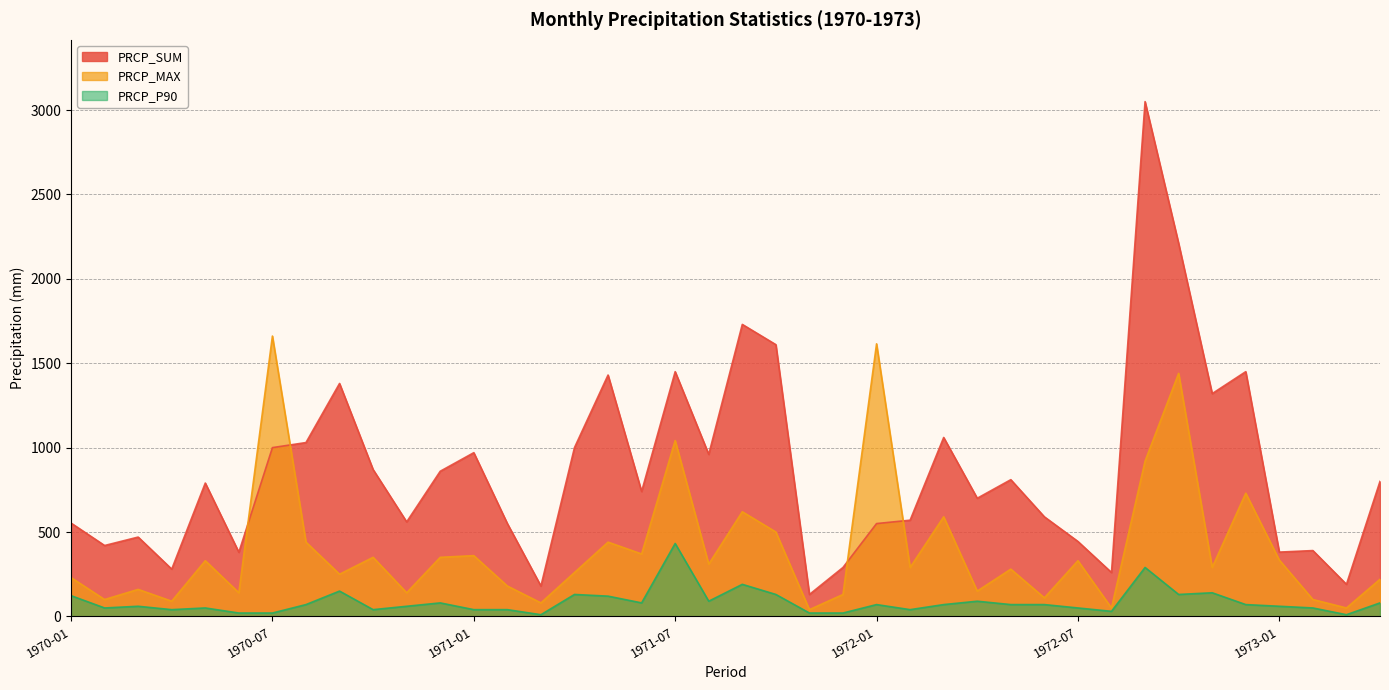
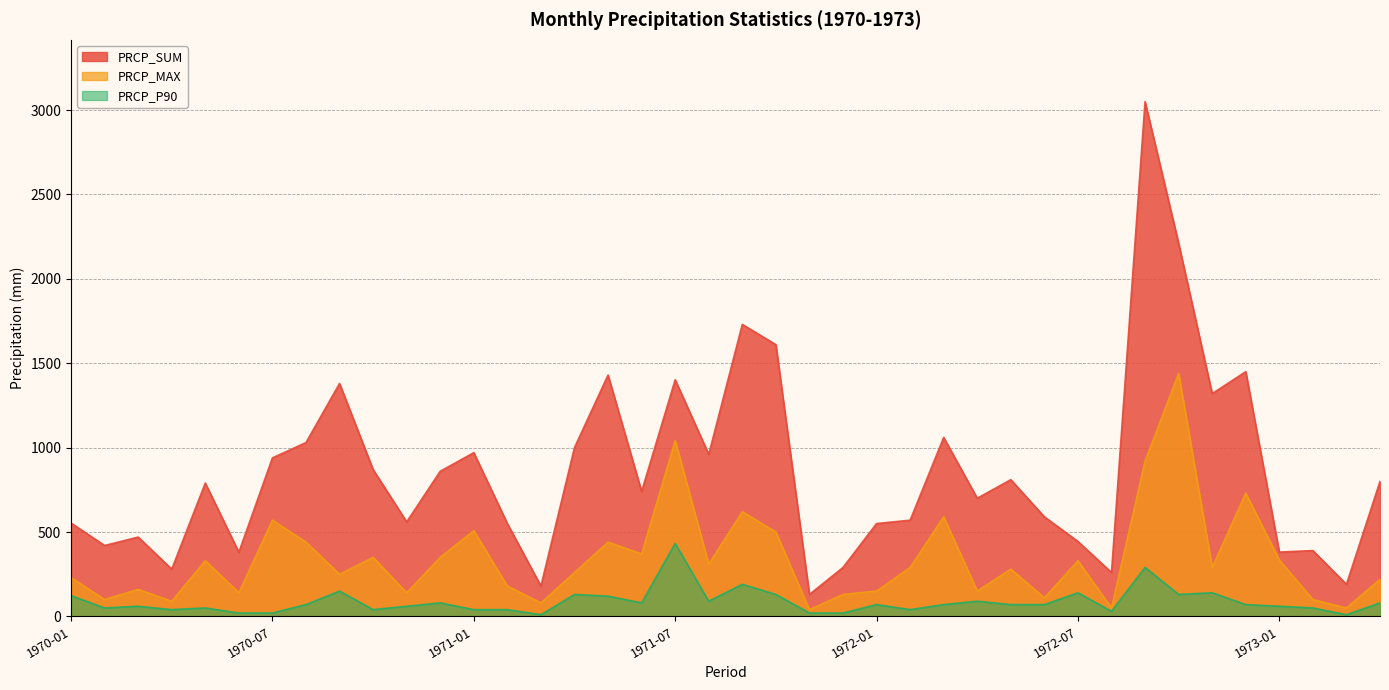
PRCP_SUM, 1970-07: 1000 -> 940
PRCP_MAX, 1970-07: 1660 -> 570
PRCP_MAX, 1971-01: 360 -> 510
PRCP_SUM, 1971-07: 1450 -> 1400
PRCP_MAX, 1972-01: 1620 -> 150
PRCP_P90, 1972-07: 50 -> 140
